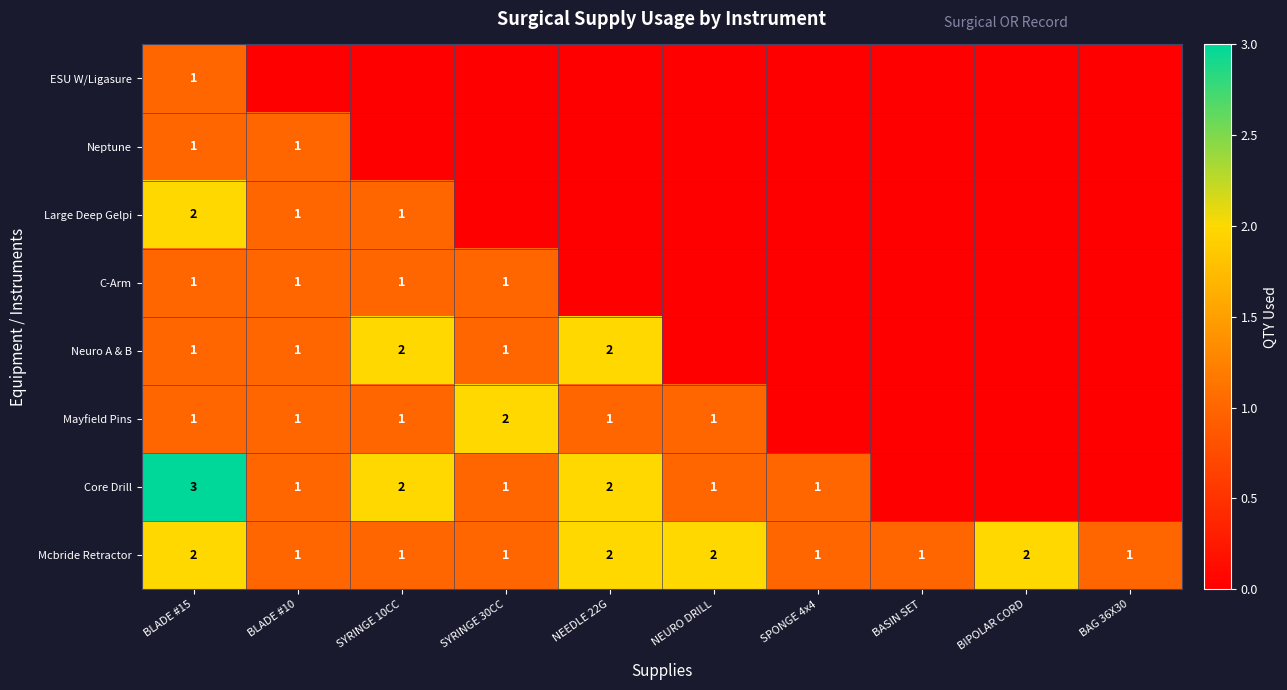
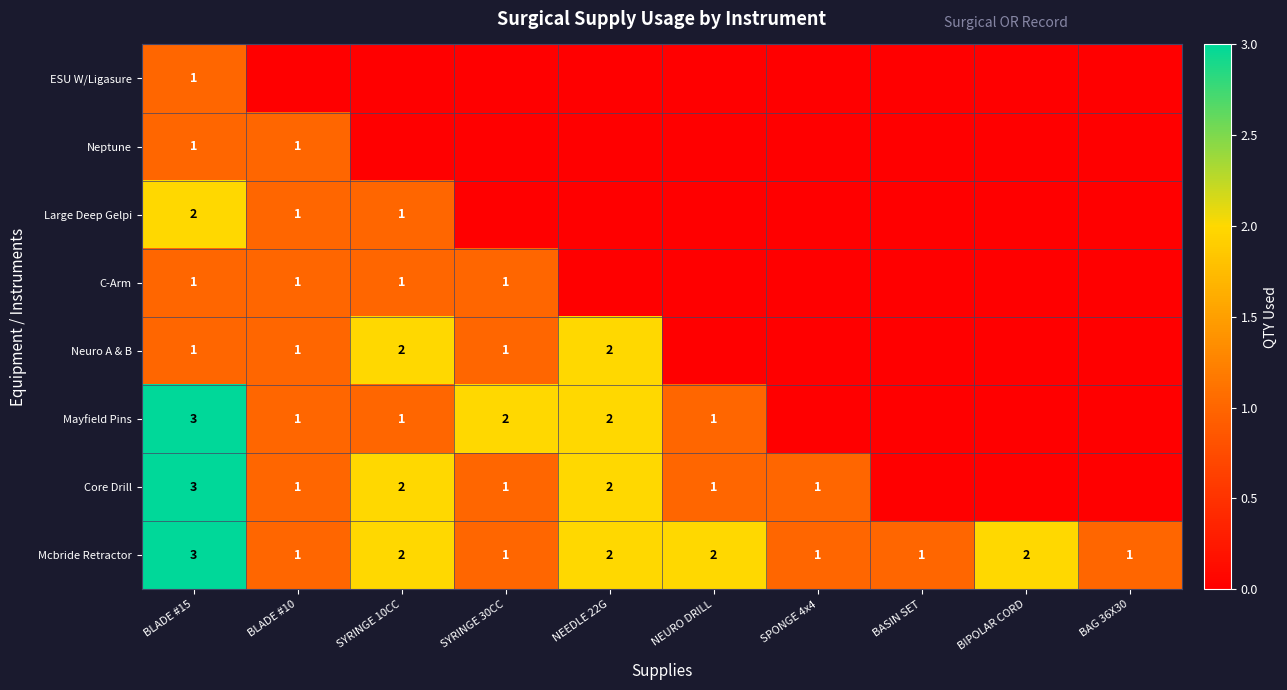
Mayfield Pins, BLADE #15: 1 -> 3
Mayfield Pins, NEEDLE 22G: 1 -> 2
Mcbride Retractor, BLADE #15: 2 -> 3
Mcbride Retractor, SYRINGE 10CC: 1 -> 2
